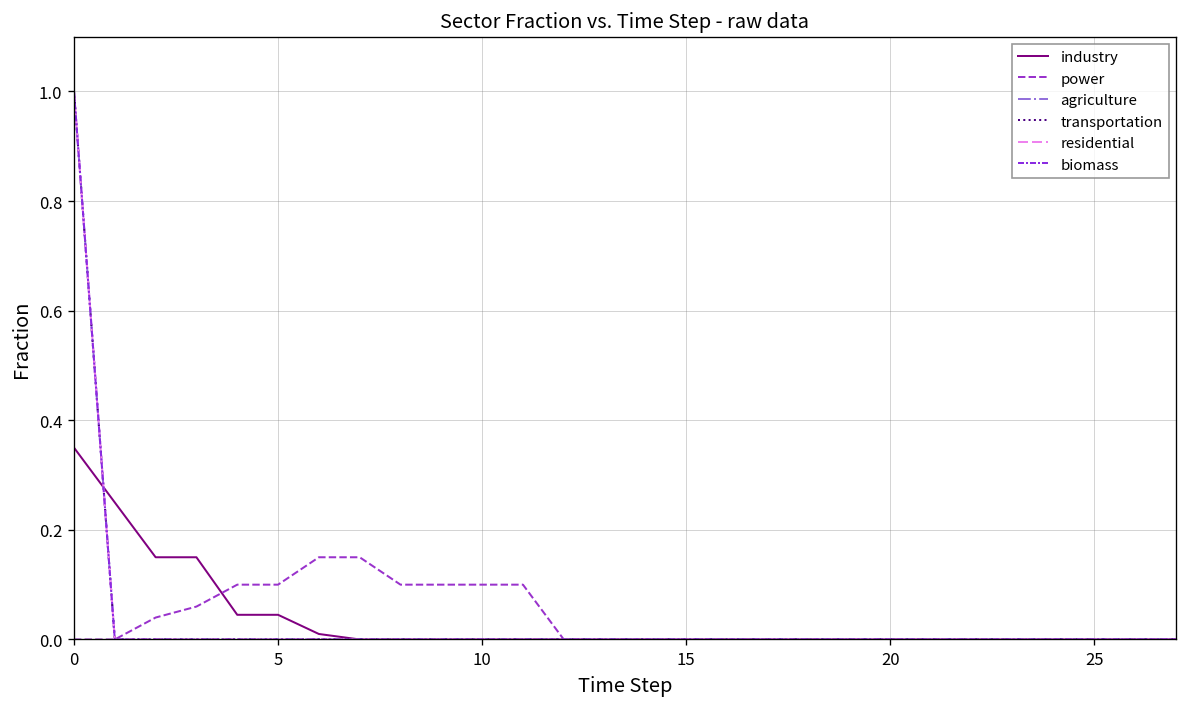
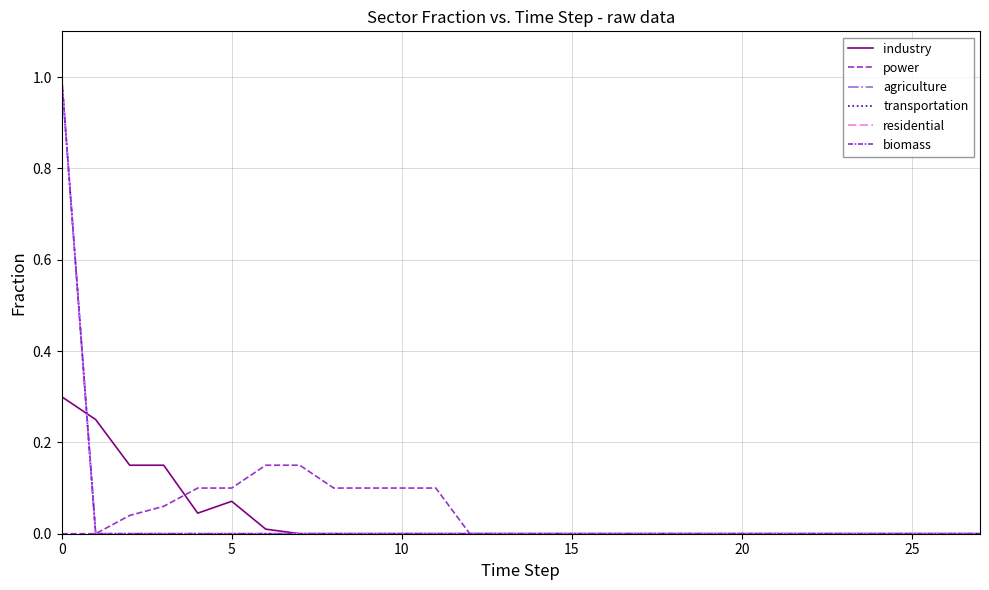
industry, 0: 0.35 -> 0.30
industry, 5: 0.05 -> 0.07
